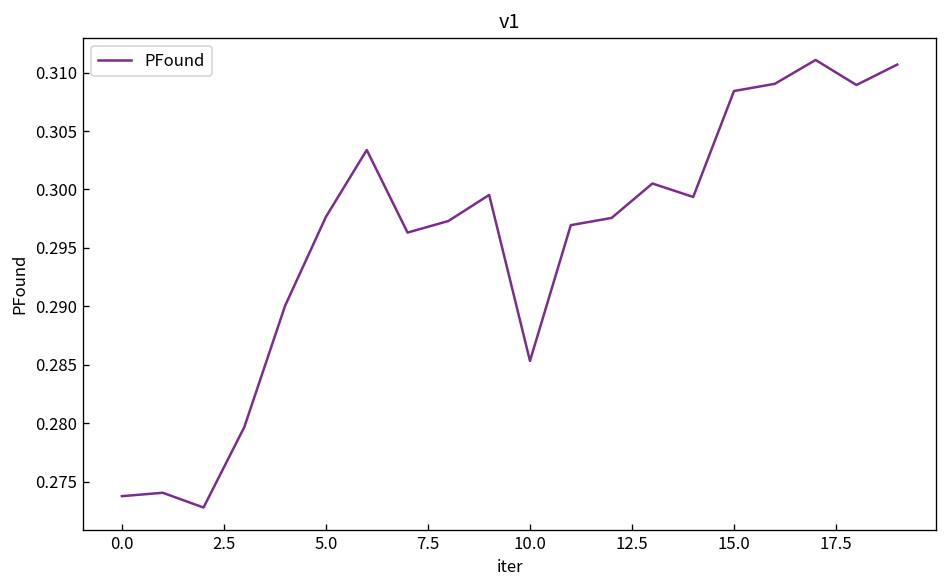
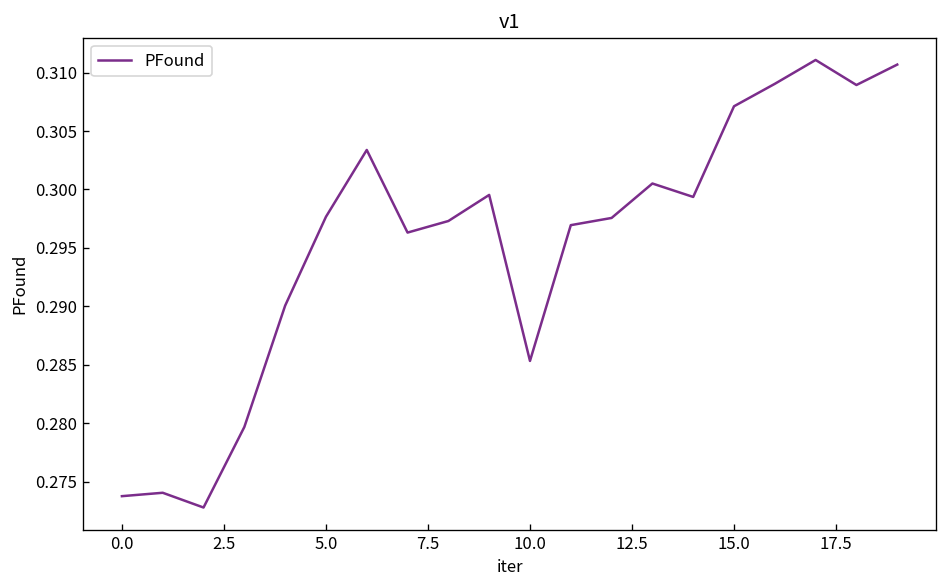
15.0: 0.308 -> 0.307
